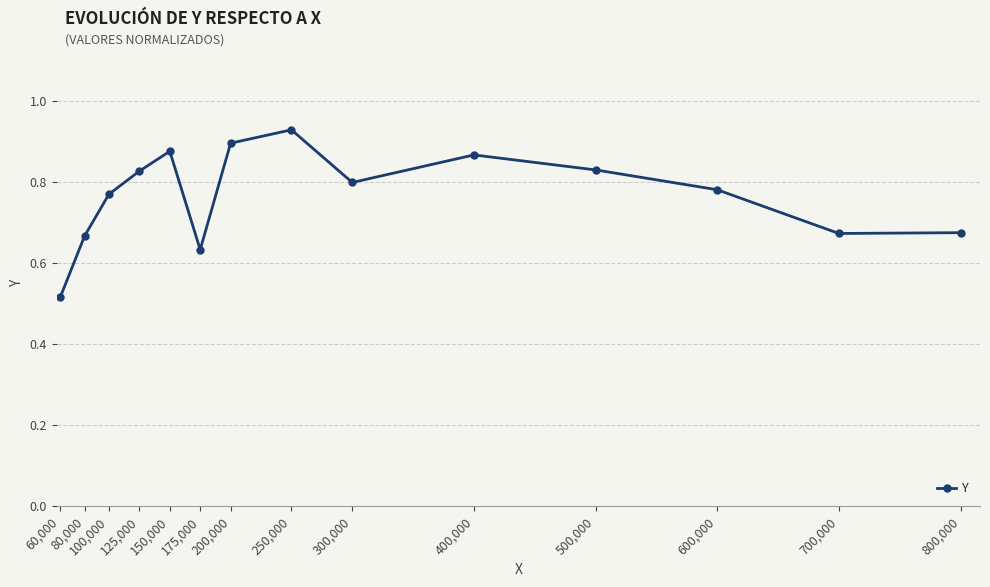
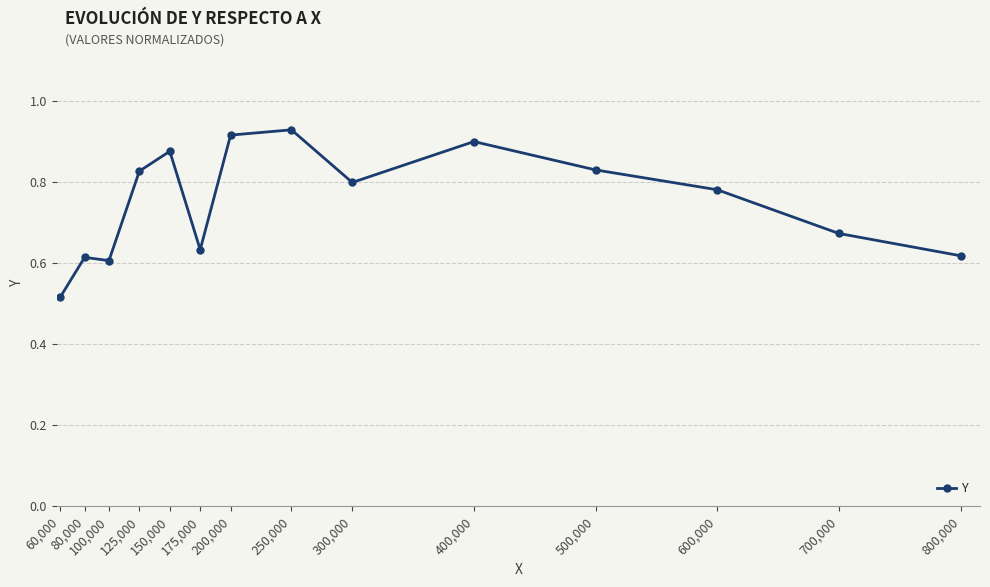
80,000: 0.67 -> 0.62
100,000: 0.77 -> 0.61
200,000: 0.90 -> 0.92
400,000: 0.87 -> 0.90
800,000: 0.68 -> 0.62
